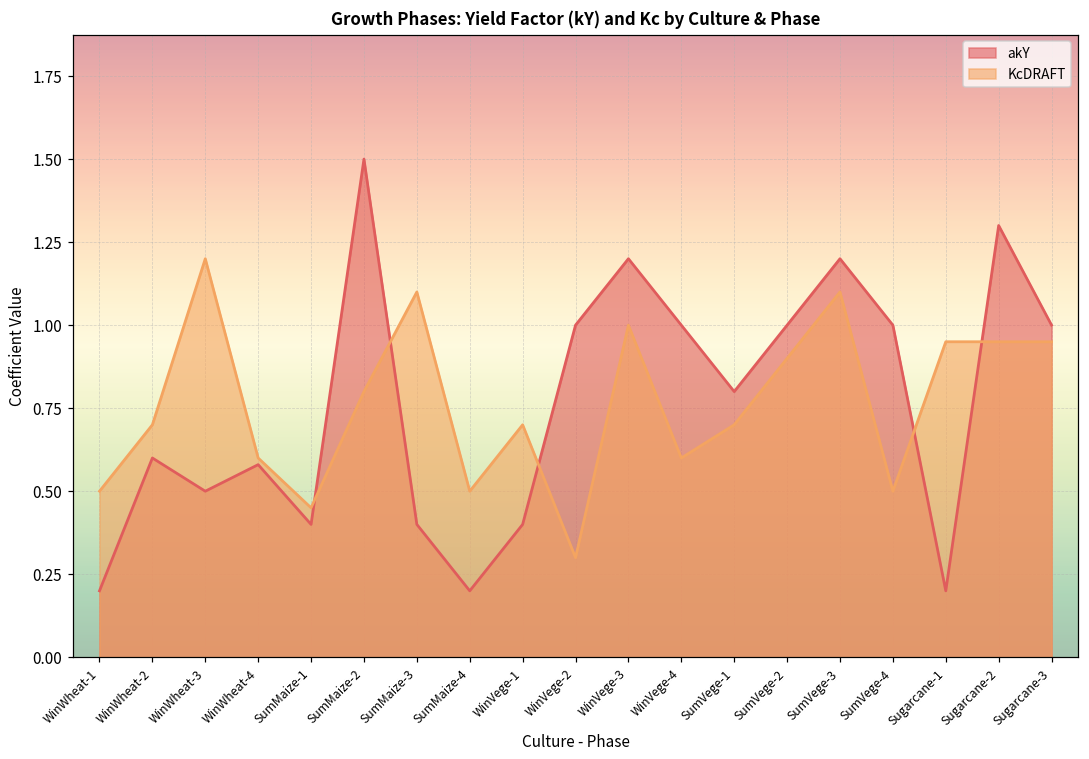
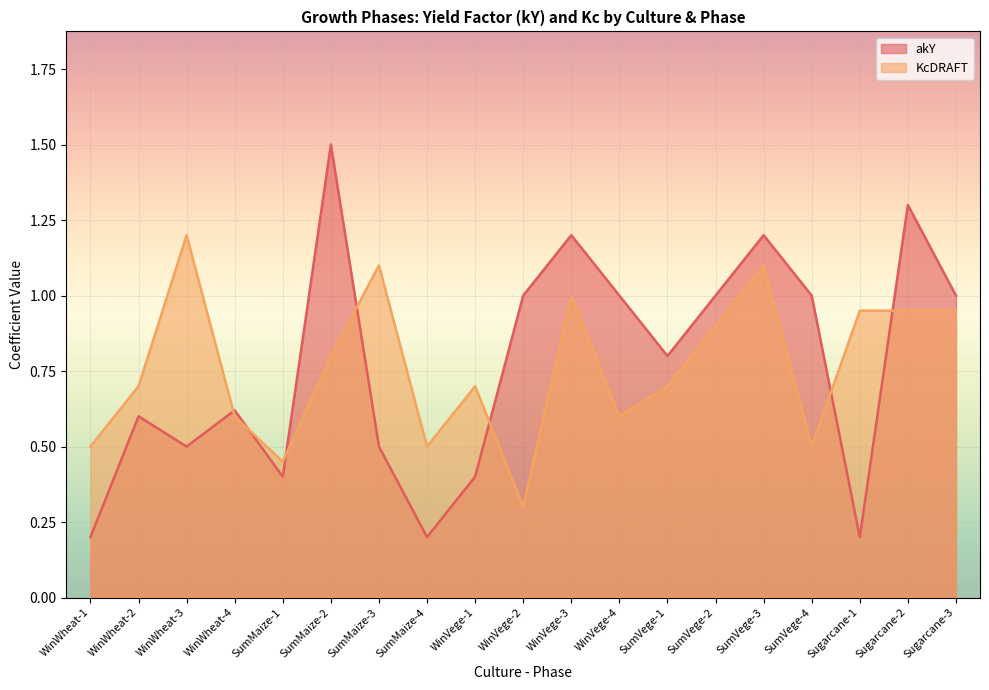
akY, WinWheat-4: 0.58 -> 0.62
akY, SumMaize-3: 0.4 -> 0.5
